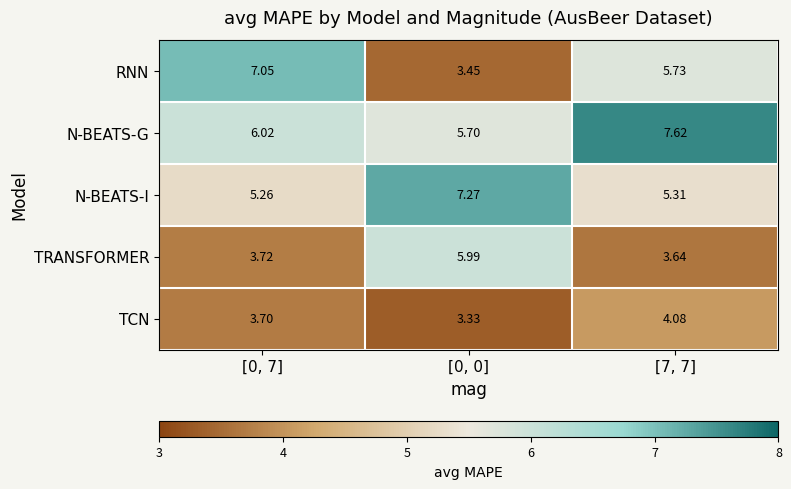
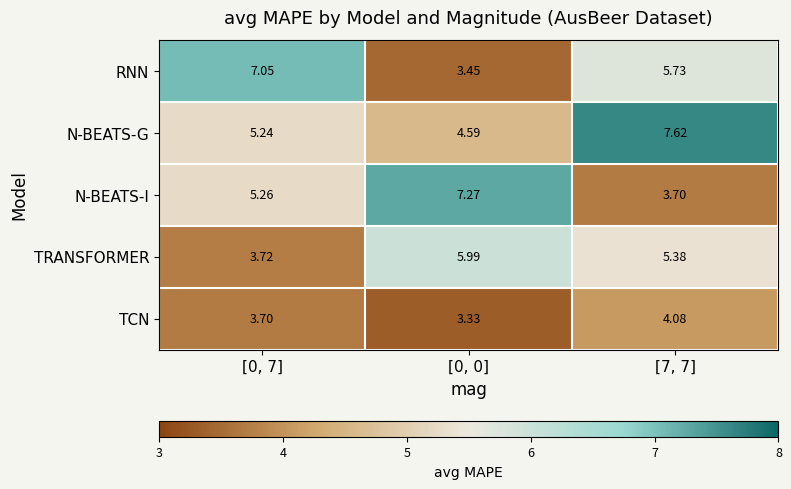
N-BEATS-G, [0, 7]: 6.02 -> 5.24
N-BEATS-G, [0, 0]: 5.70 -> 4.59
N-BEATS-I, [7, 7]: 5.31 -> 3.70
TRANSFORMER, [7, 7]: 3.64 -> 5.38
